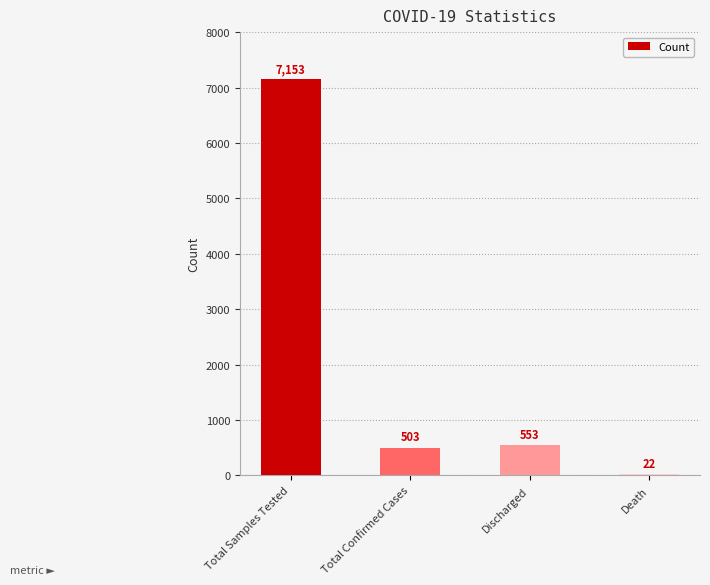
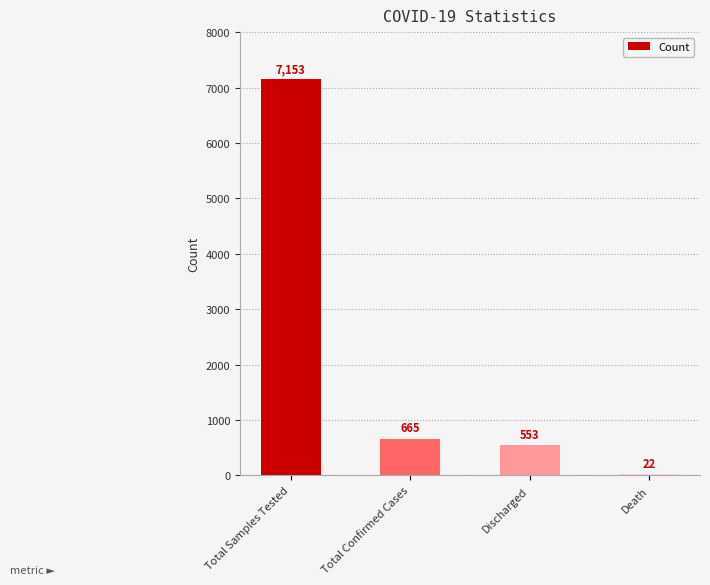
Total Confirmed Cases: 503 -> 665
